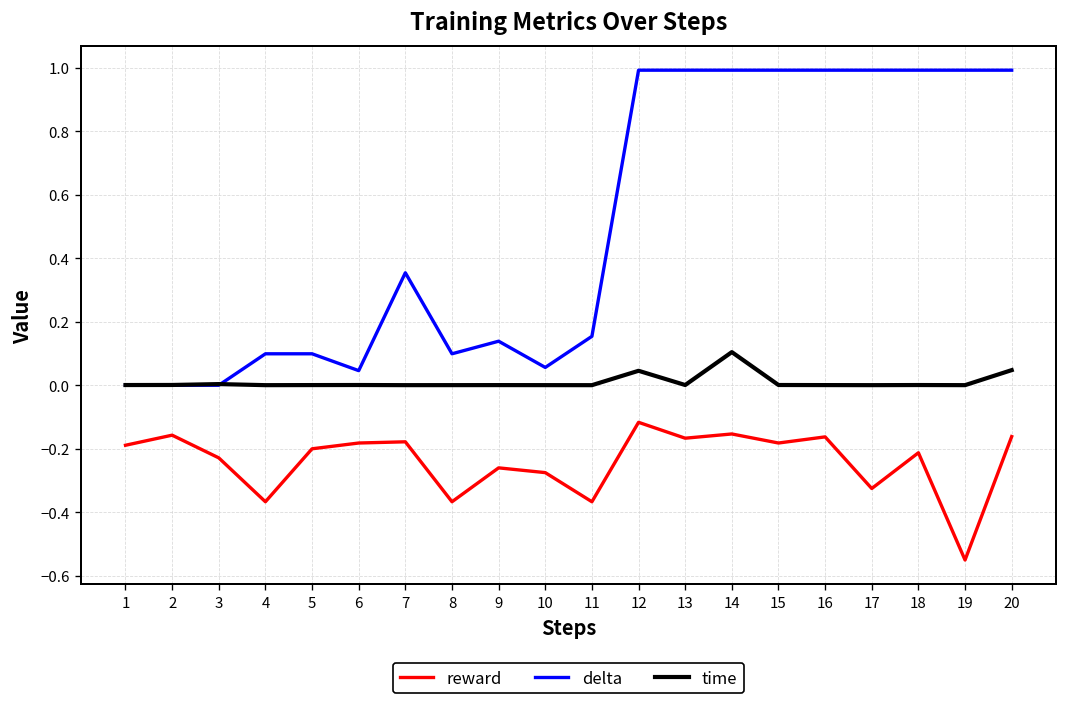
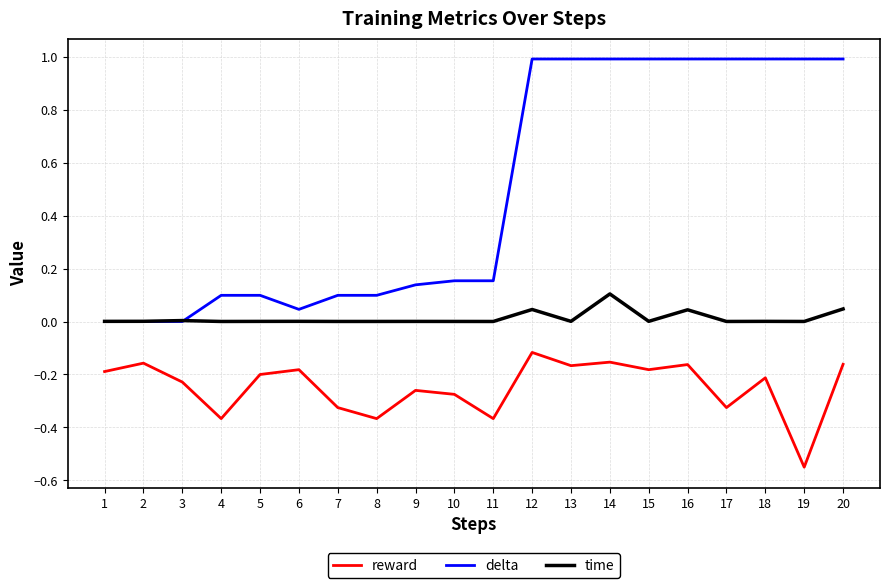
reward, 7: -0.18 -> -0.33
delta, 7: 0.35 -> 0.10
delta, 10: 0.06 -> 0.15
time, 16: 0.00 -> 0.04
